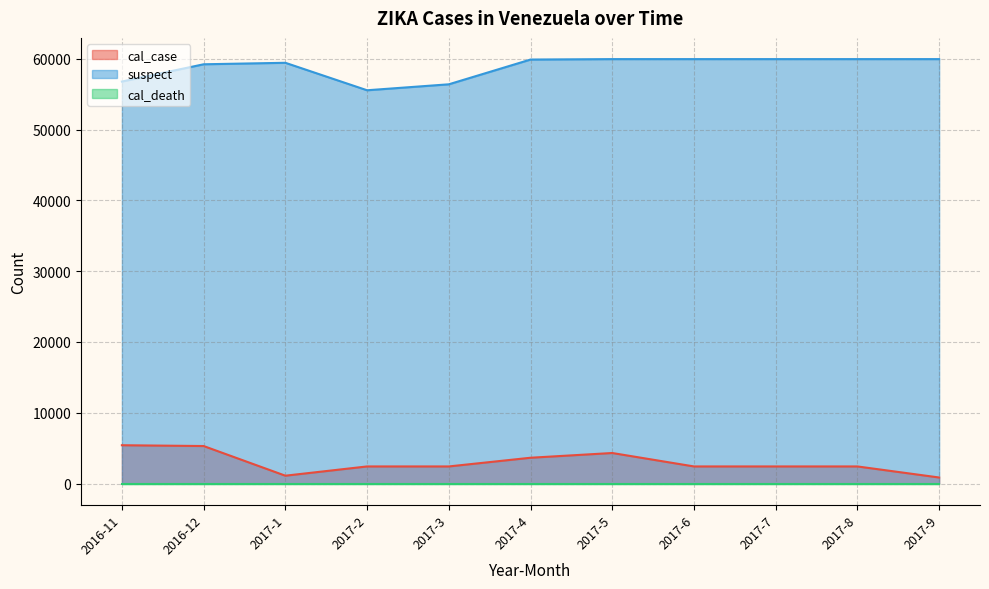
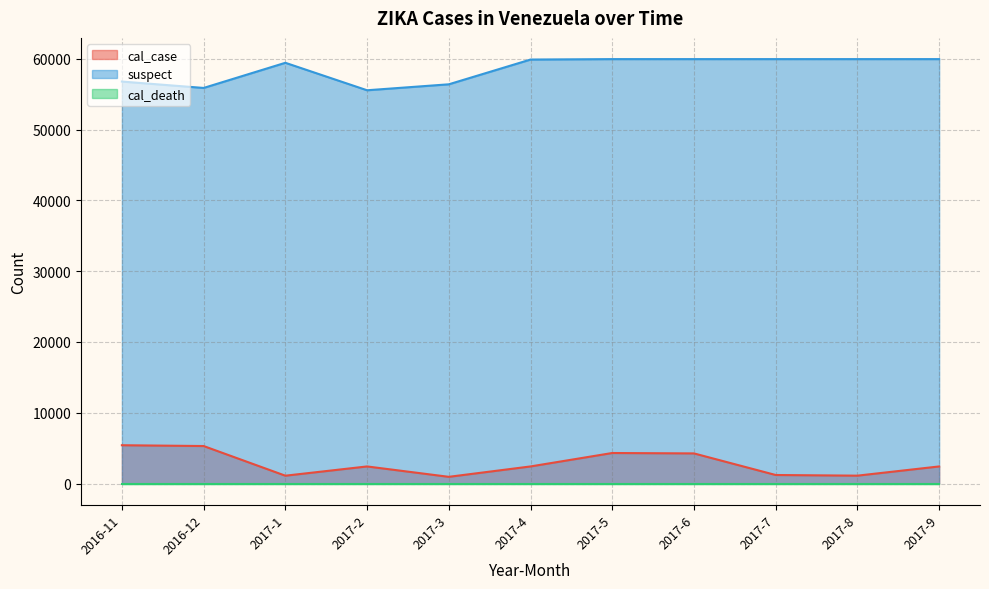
suspect, 2016-12: 59000 -> 56000
cal_case, 2017-3: 2000 -> 1000
cal_case, 2017-4: 4000 -> 2000
cal_case, 2017-6: 2000 -> 4000
cal_case, 2017-7: 2000 -> 1000
cal_case, 2017-8: 2000 -> 1000
cal_case, 2017-9: 1000 -> 2000
